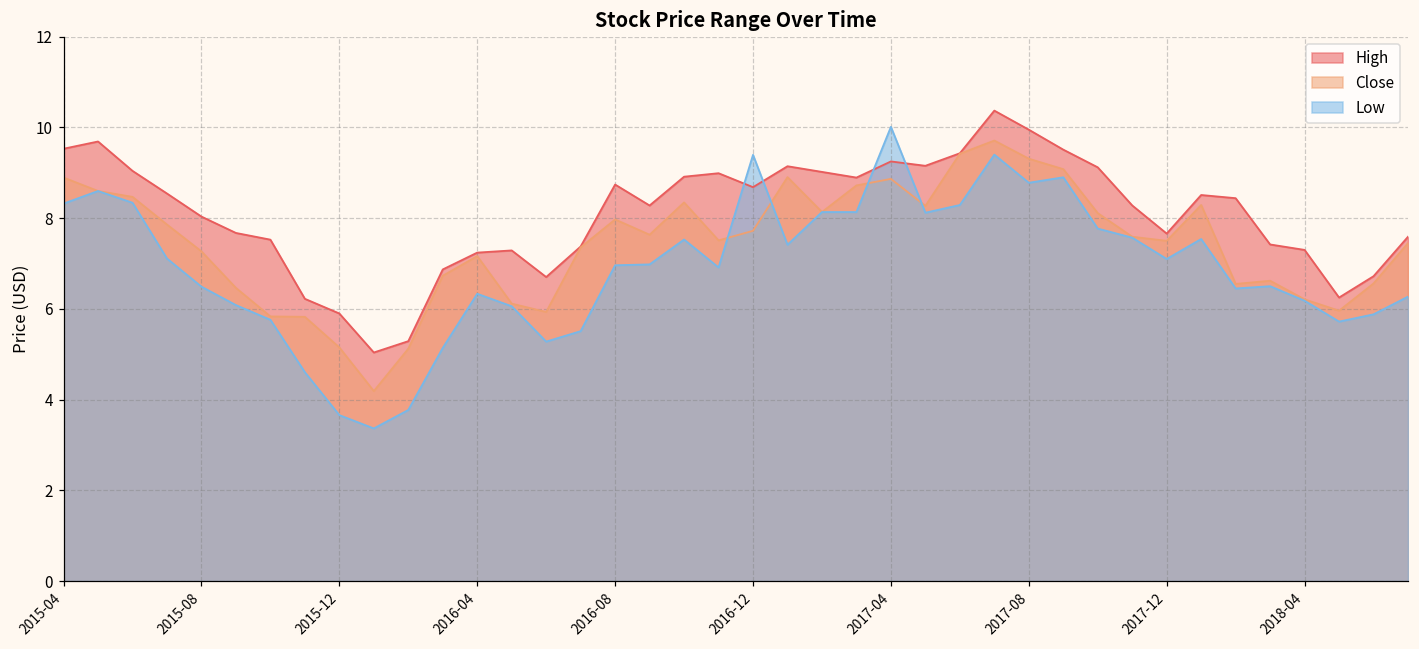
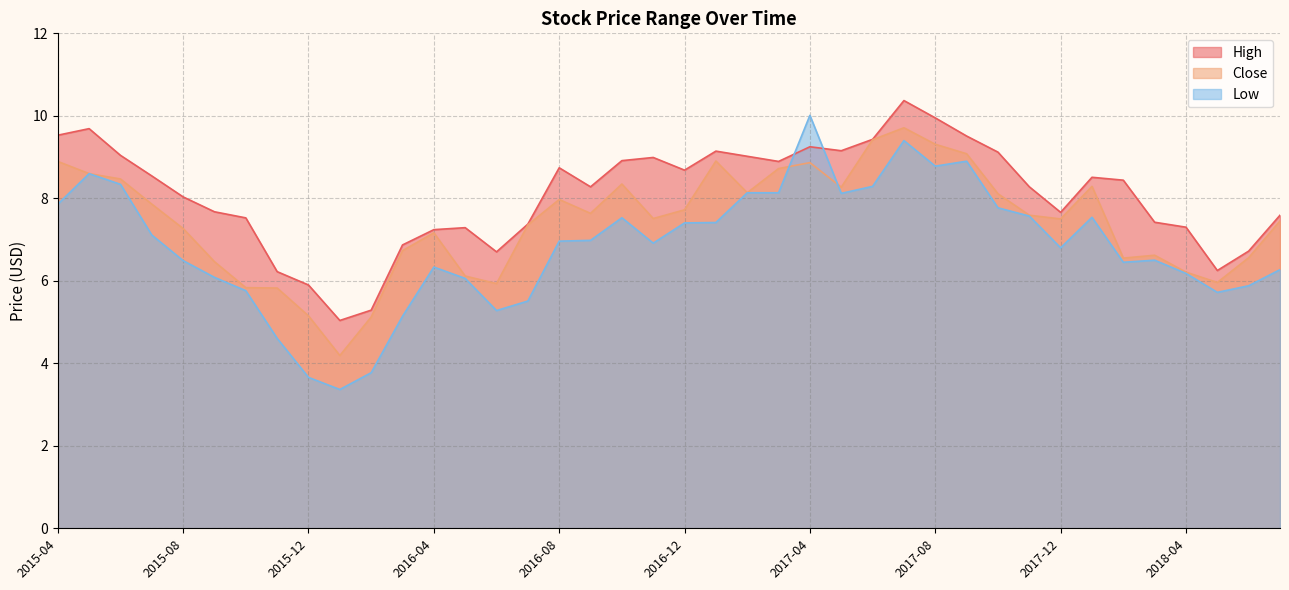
Low, 2015-04: 8.3 -> 7.9
Low, 2016-12: 9.4 -> 7.4
Low, 2017-12: 7.1 -> 6.8
